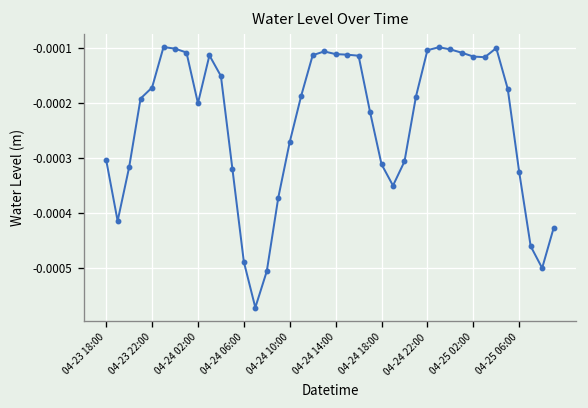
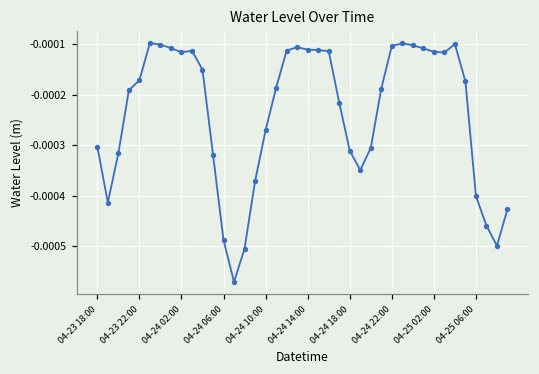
04-24 02:00: -0.00020 -> -0.00012
04-25 06:00: -0.00033 -> -0.00040
